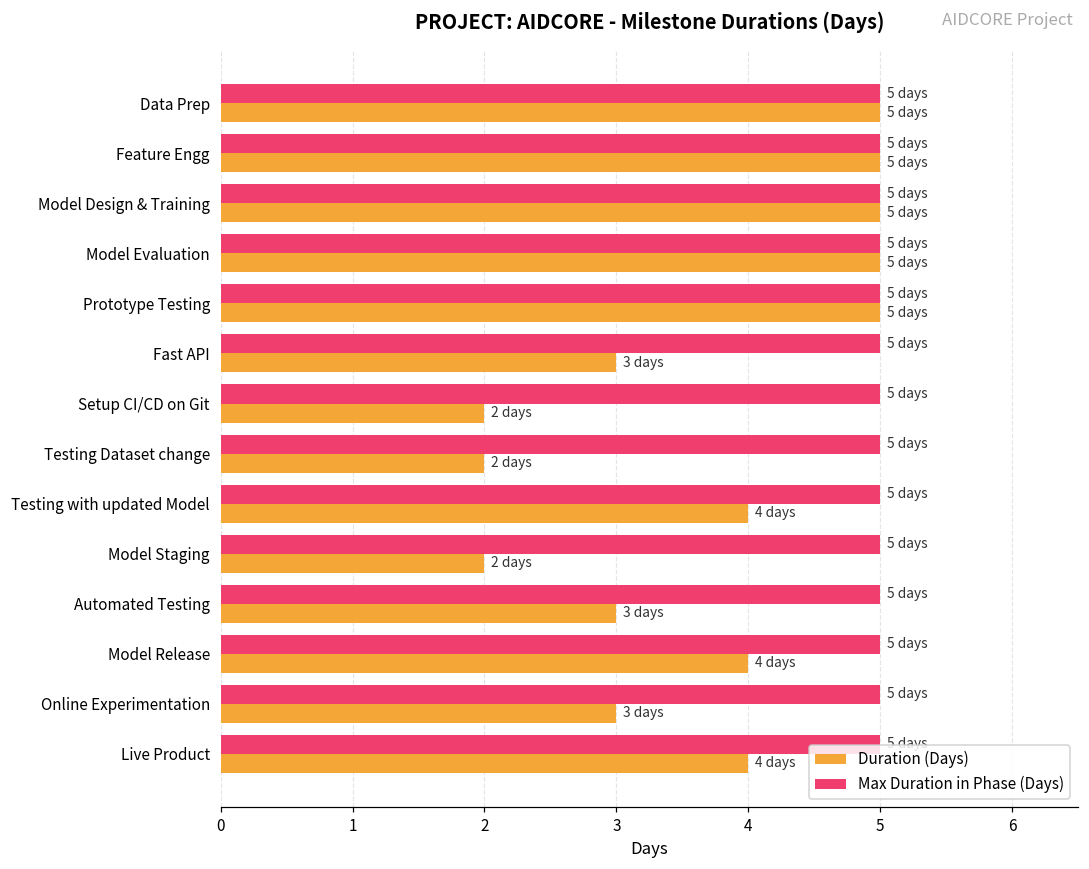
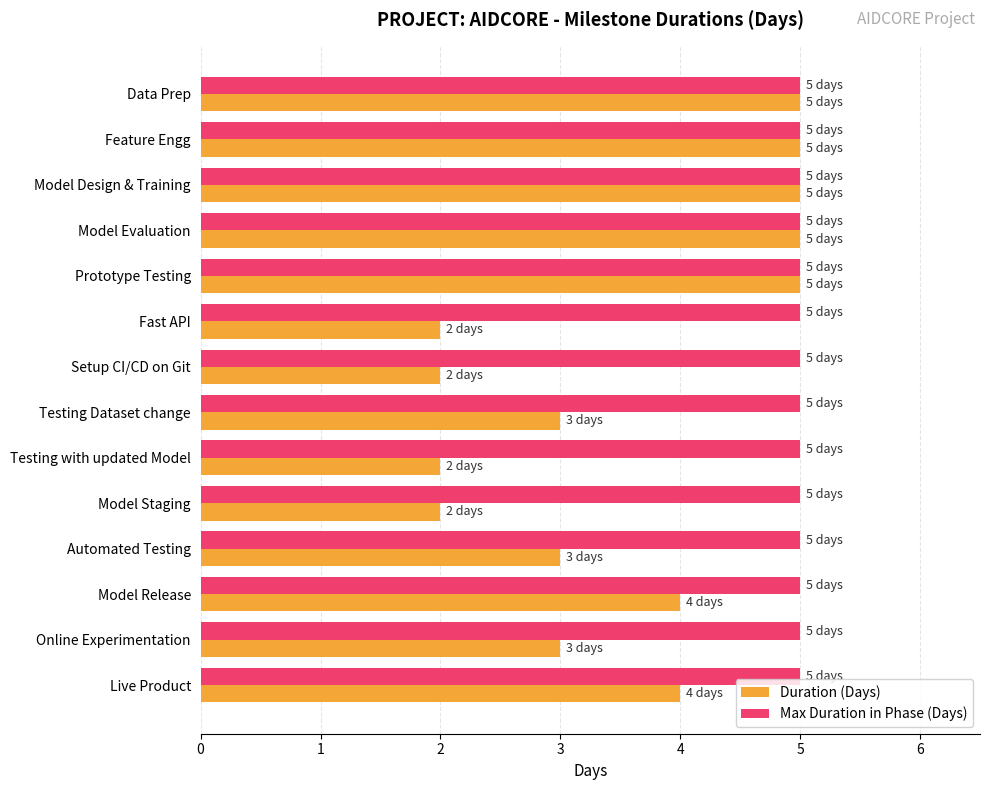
Duration (Days), Fast API: 3 -> 2
Duration (Days), Testing Dataset change: 2 -> 3
Duration (Days), Testing with updated Model: 4 -> 2
